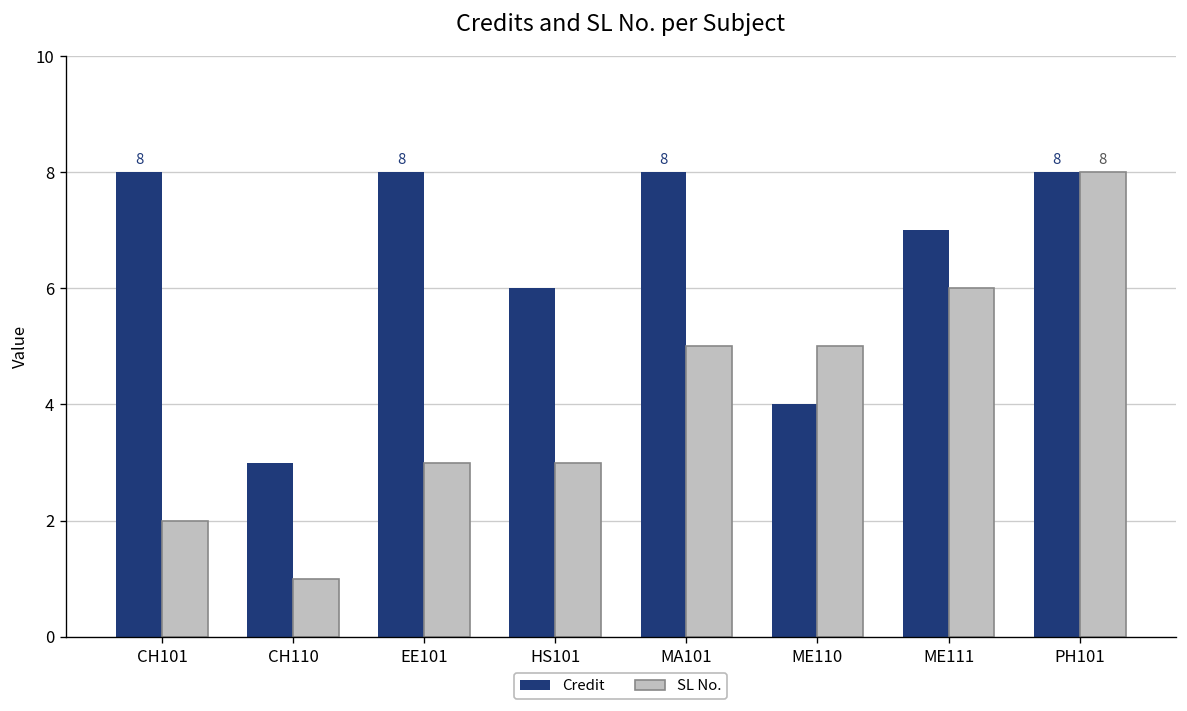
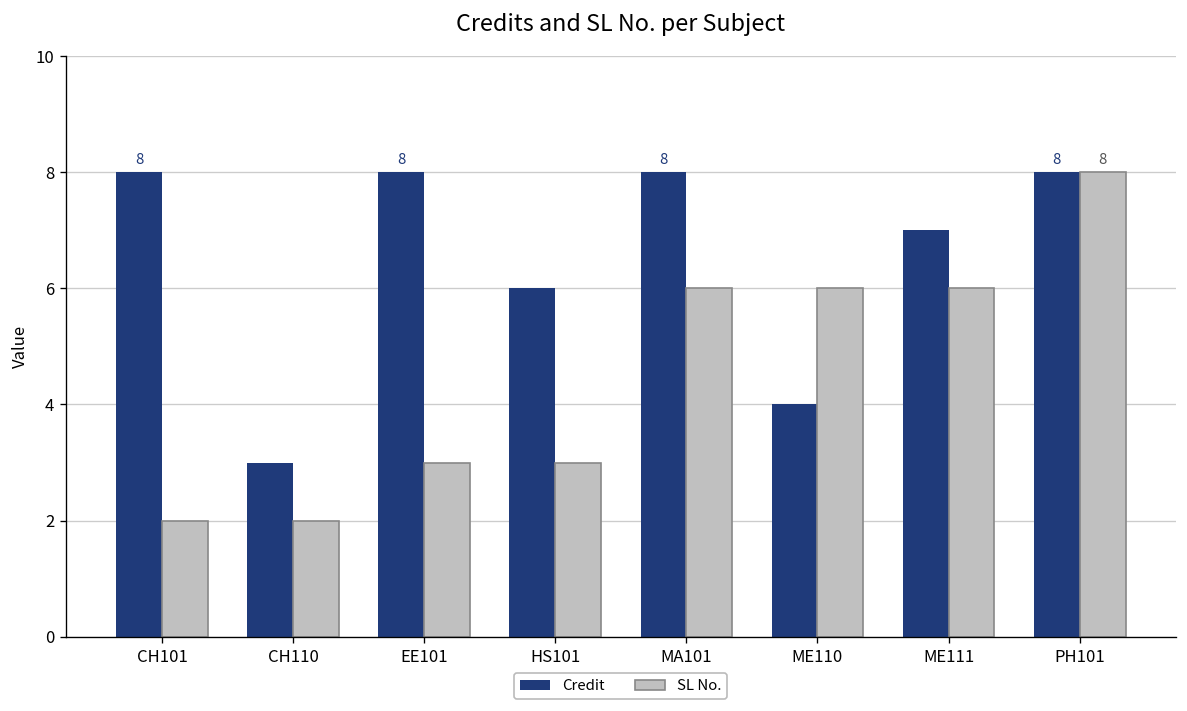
SL No., CH110: 1 -> 2
SL No., MA101: 5 -> 6
SL No., ME110: 5 -> 6
